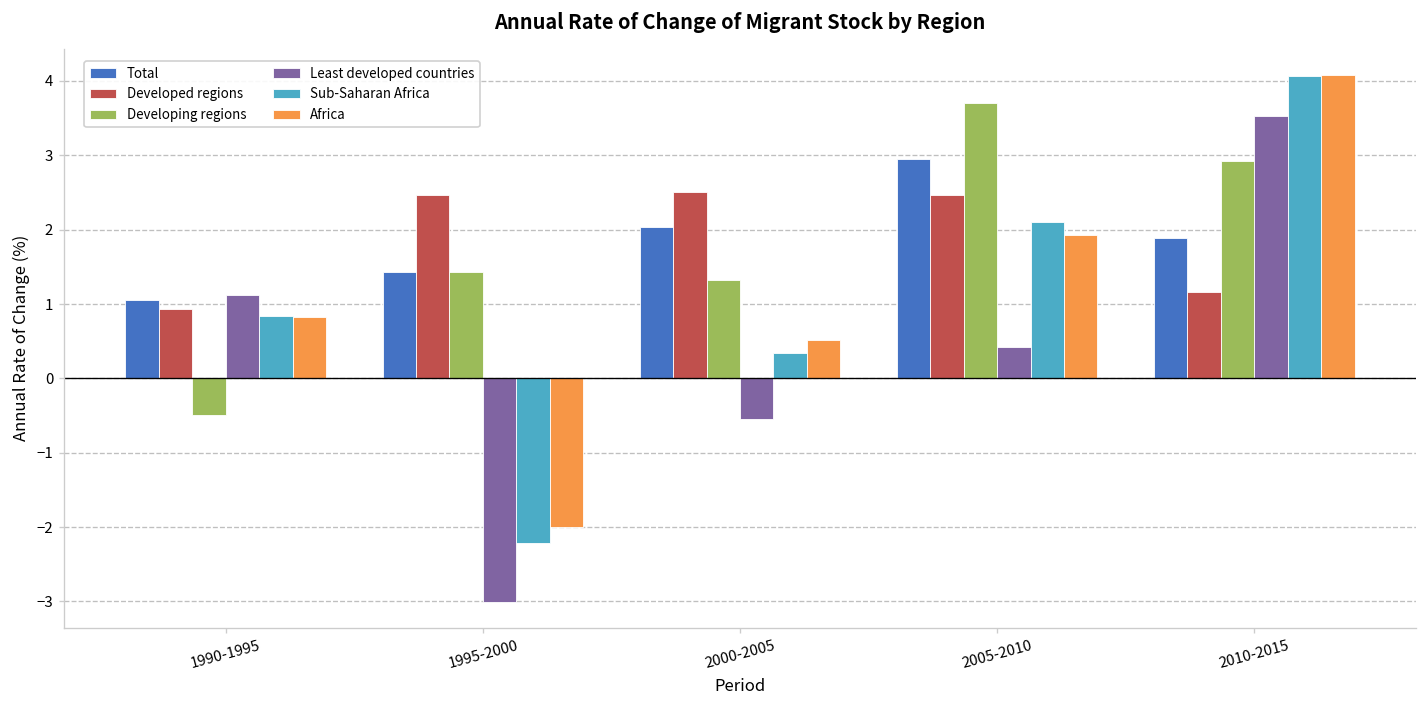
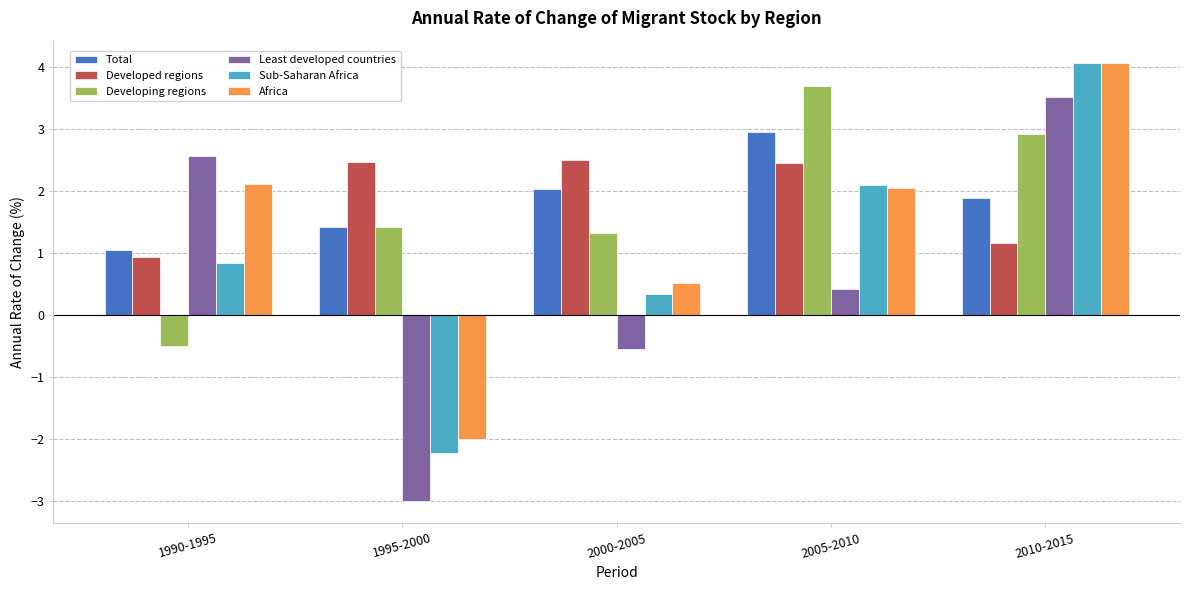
Least developed countries, 1990-1995: 1.1 -> 2.6
Africa, 1990-1995: 0.8 -> 2.1
Africa, 2005-2010: 1.9 -> 2.1
